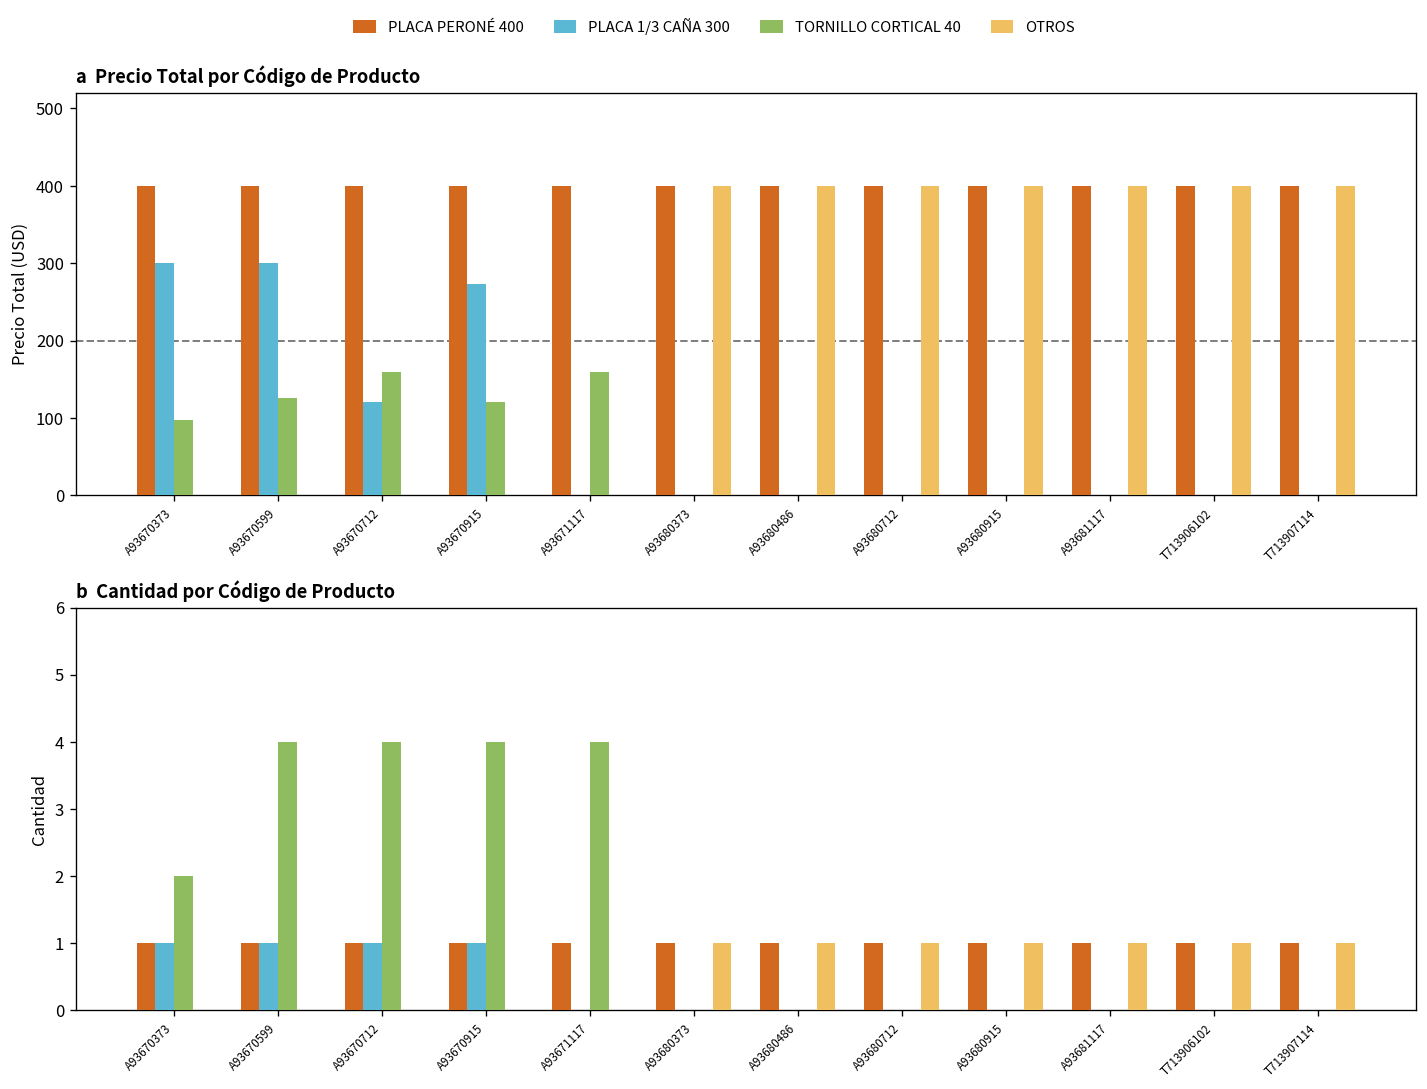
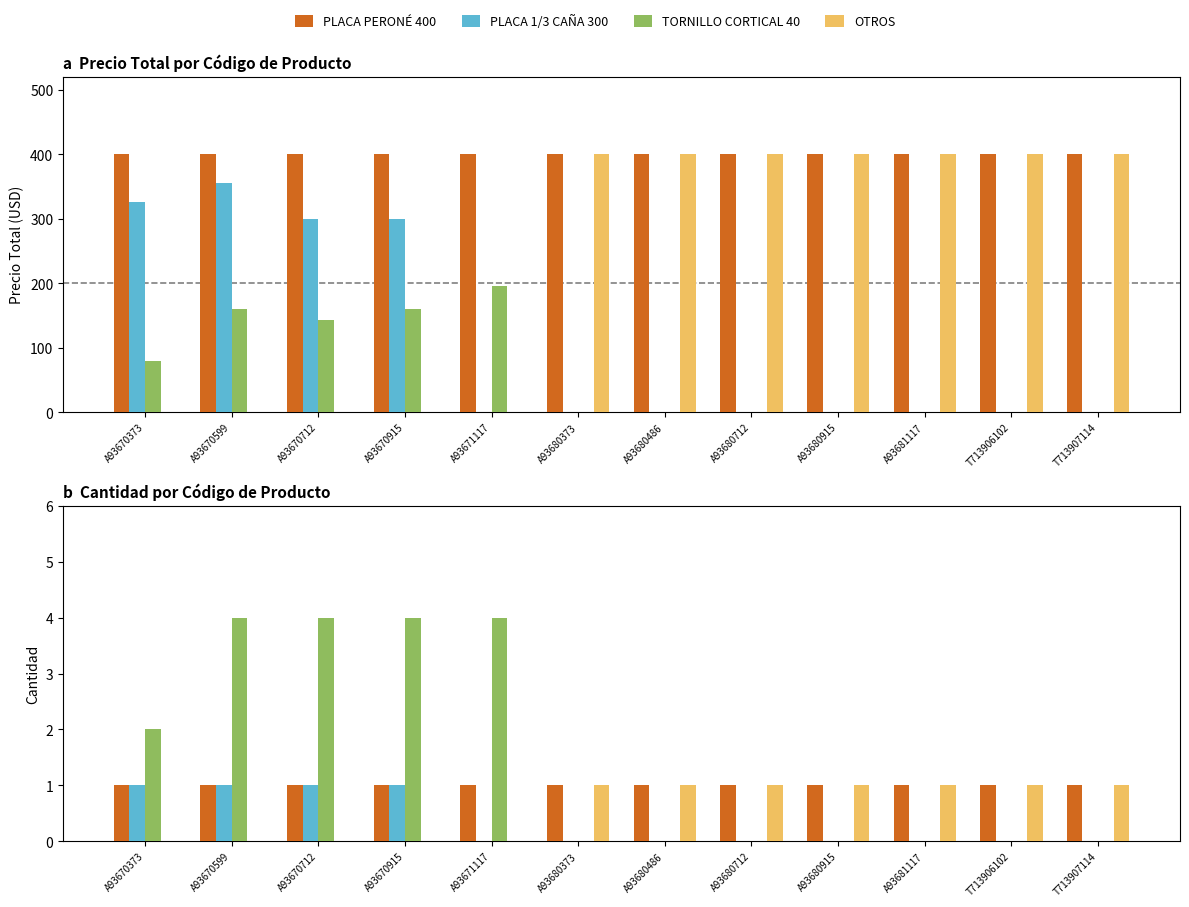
a Precio Total por Código de Producto, PLACA 1/3 CAÑA 300, A93670373: 300 -> 330
a Precio Total por Código de Producto, TORNILLO CORTICAL 40, A93670373: 100 -> 80
a Precio Total por Código de Producto, PLACA 1/3 CAÑA 300, A93670599: 300 -> 360
a Precio Total por Código de Producto, TORNILLO CORTICAL 40, A93670599: 130 -> 160
a Precio Total por Código de Producto, PLACA 1/3 CAÑA 300, A93670712: 120 -> 300
a Precio Total por Código de Producto, TORNILLO CORTICAL 40, A93670712: 160 -> 140
a Precio Total por Código de Producto, PLACA 1/3 CAÑA 300, A93670915: 270 -> 300
a Precio Total por Código de Producto, TORNILLO CORTICAL 40, A93670915: 120 -> 160
a Precio Total por Código de Producto, TORNILLO CORTICAL 40, A93671117: 160 -> 200
